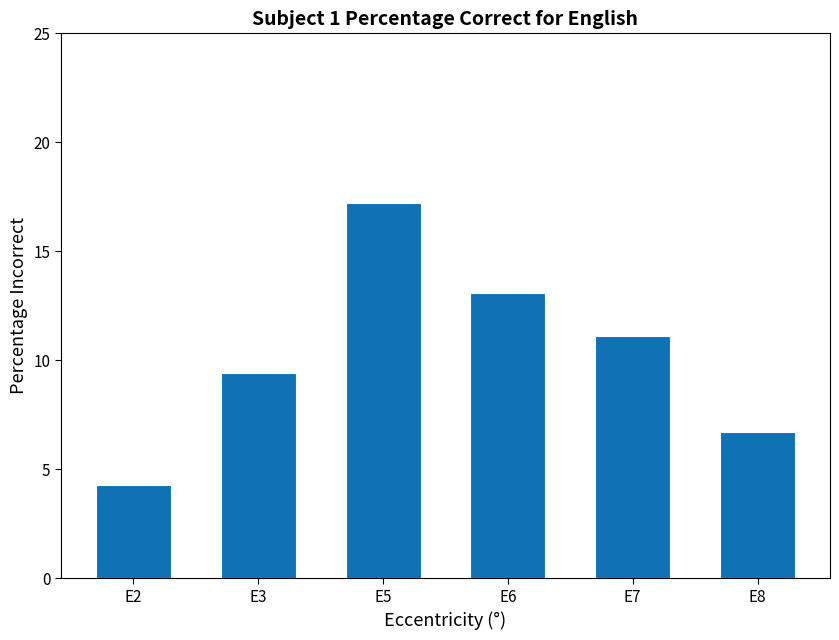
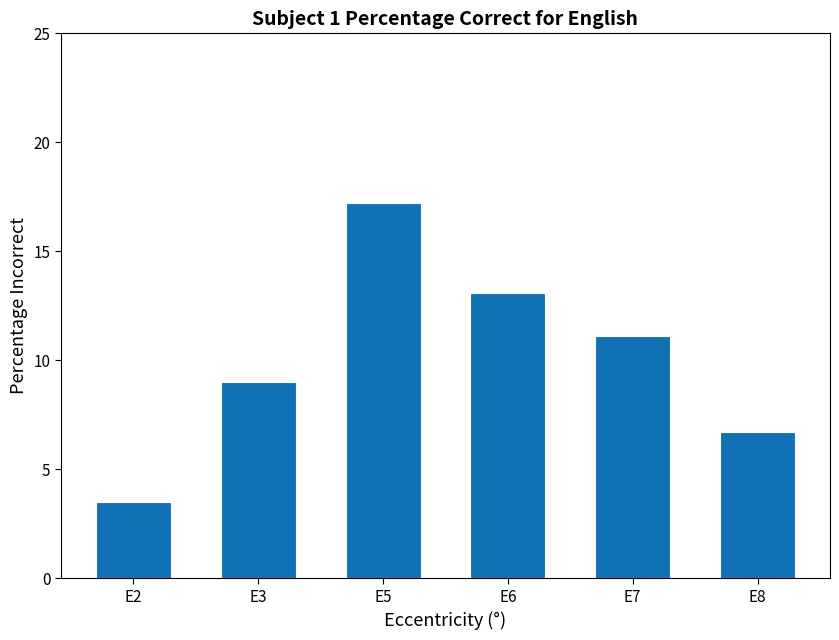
E2: 4.3 -> 3.5
E3: 9.4 -> 9.0
